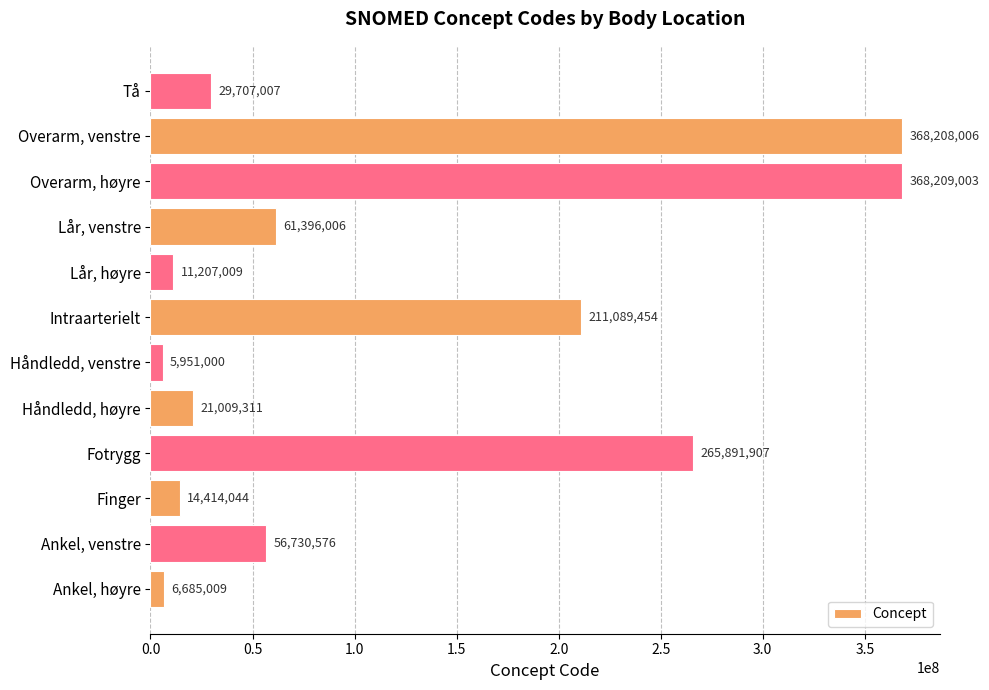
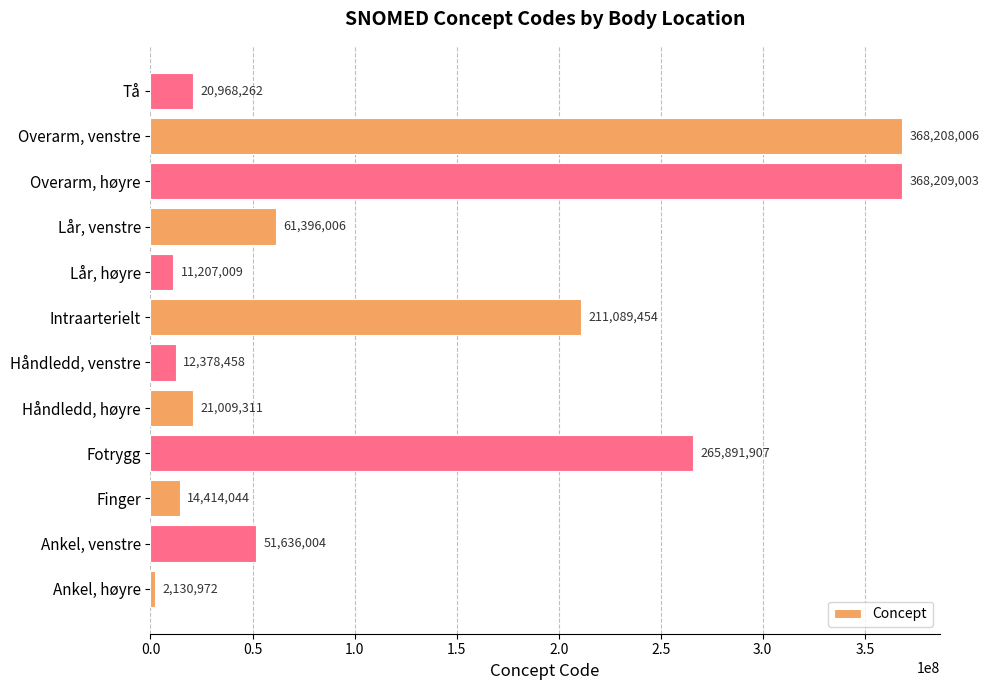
Tå: 29,707,007 -> 20,968,262
Håndledd, venstre: 5,951,000 -> 12,378,458
Ankel, venstre: 56,730,576 -> 51,636,004
Ankel, høyre: 6,685,009 -> 2,130,972
